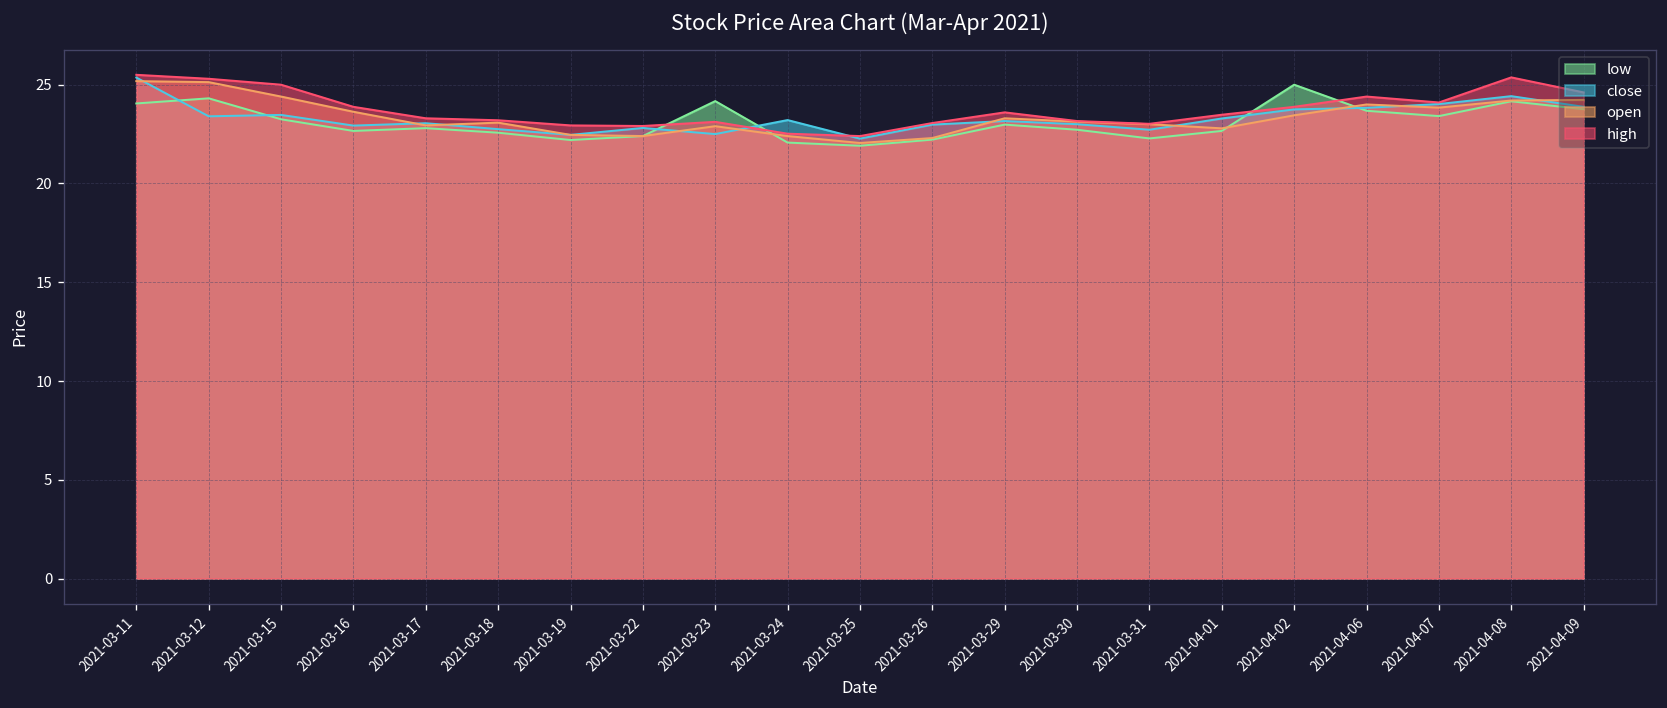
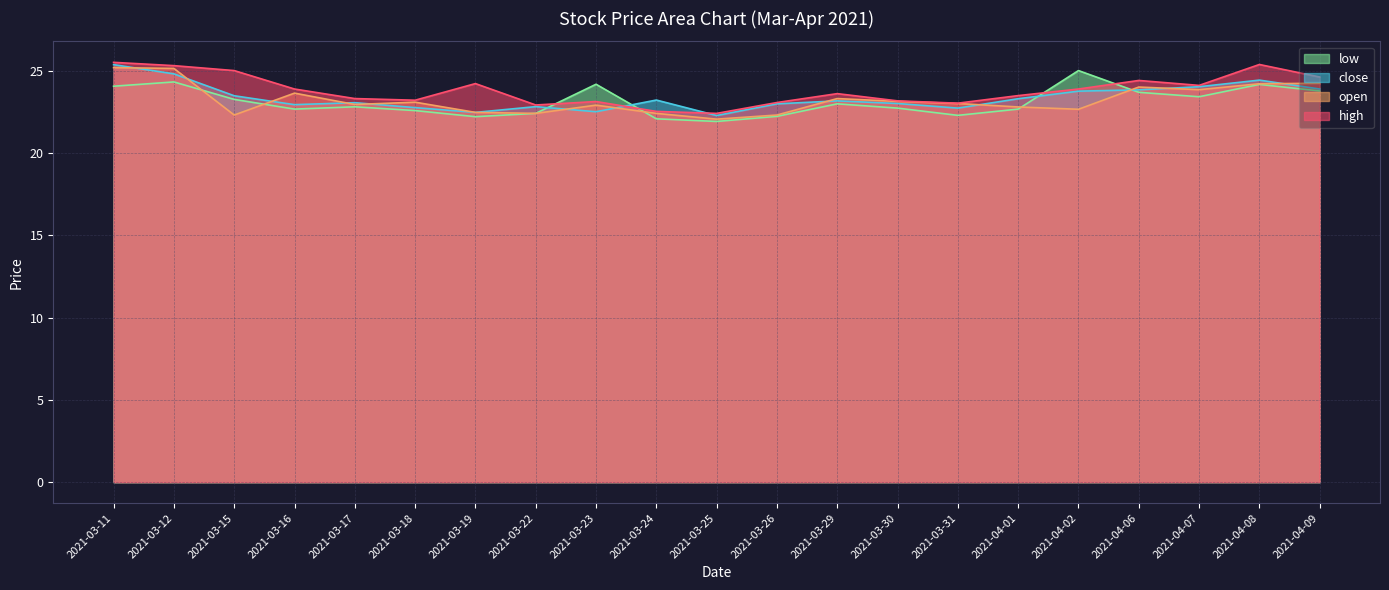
close, 2021-03-12: 23.4 -> 24.8
open, 2021-03-15: 24.4 -> 22.3
high, 2021-03-19: 22.9 -> 24.2
open, 2021-04-02: 23.5 -> 22.7
